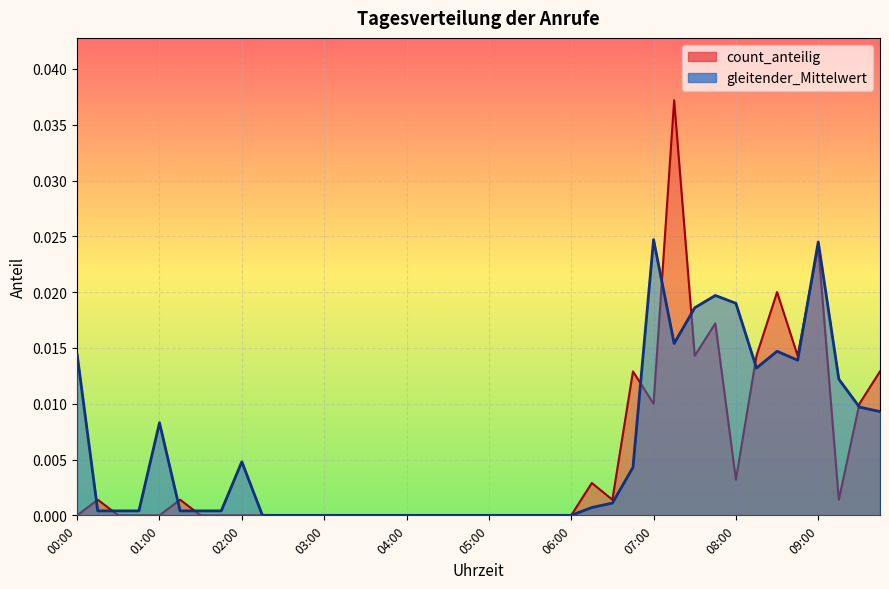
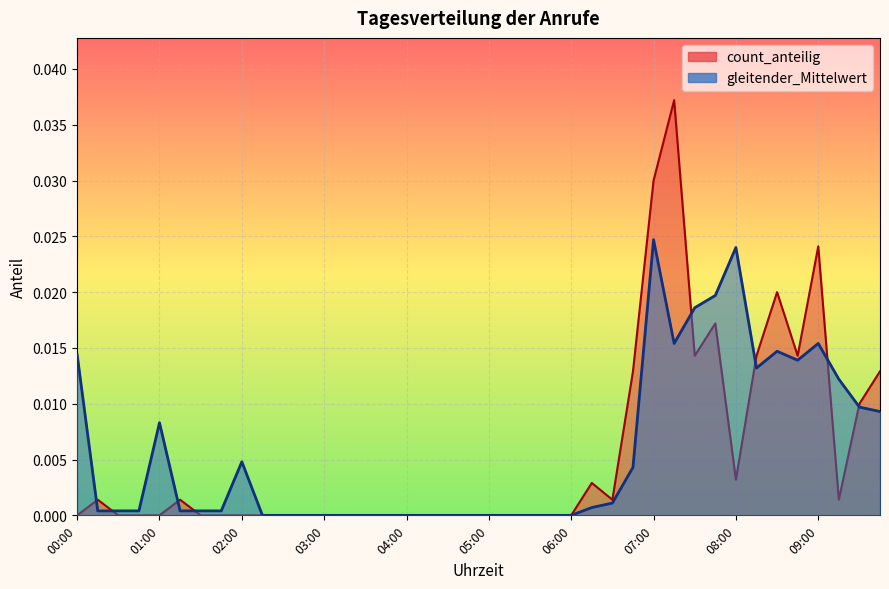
count_anteilig, 07:00: 0.01 -> 0.03
gleitender_Mittelwert, 08:00: 0.019 -> 0.024
gleitender_Mittelwert, 09:00: 0.0245 -> 0.0154
